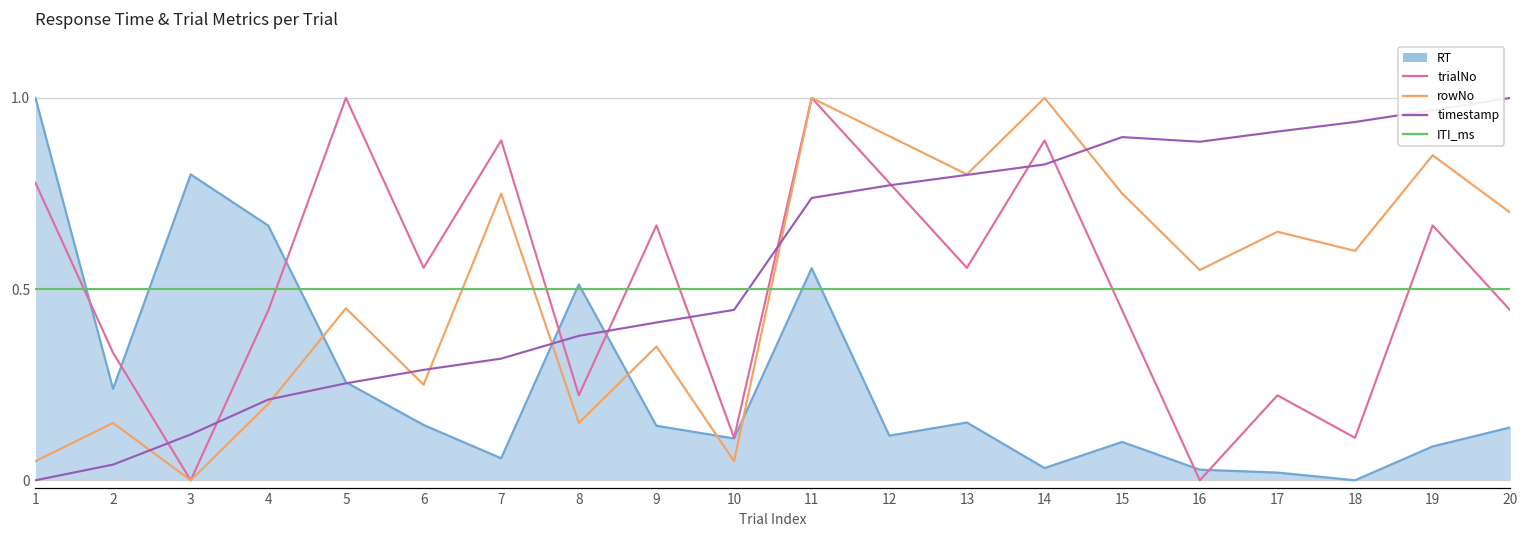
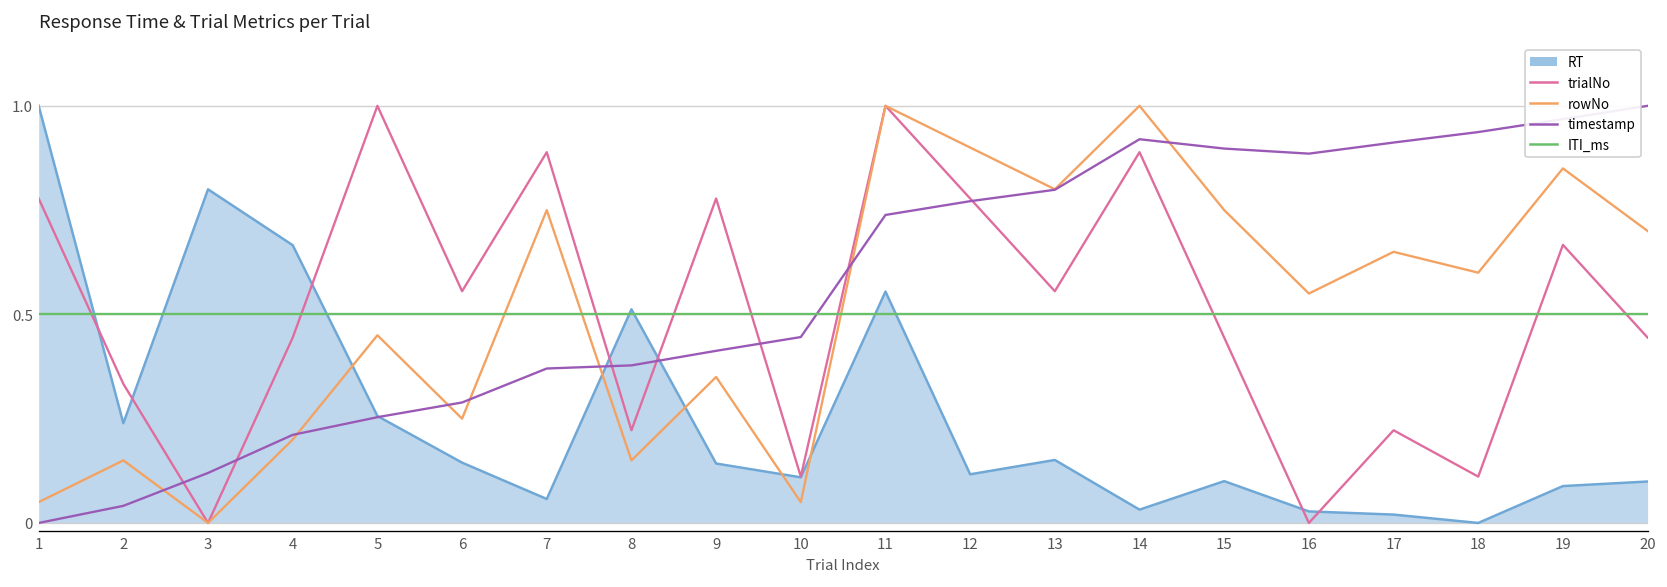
timestamp, 7: 0.32 -> 0.37
trialNo, 9: 0.67 -> 0.78
timestamp, 14: 0.83 -> 0.92
RT, 20: 0.14 -> 0.10
